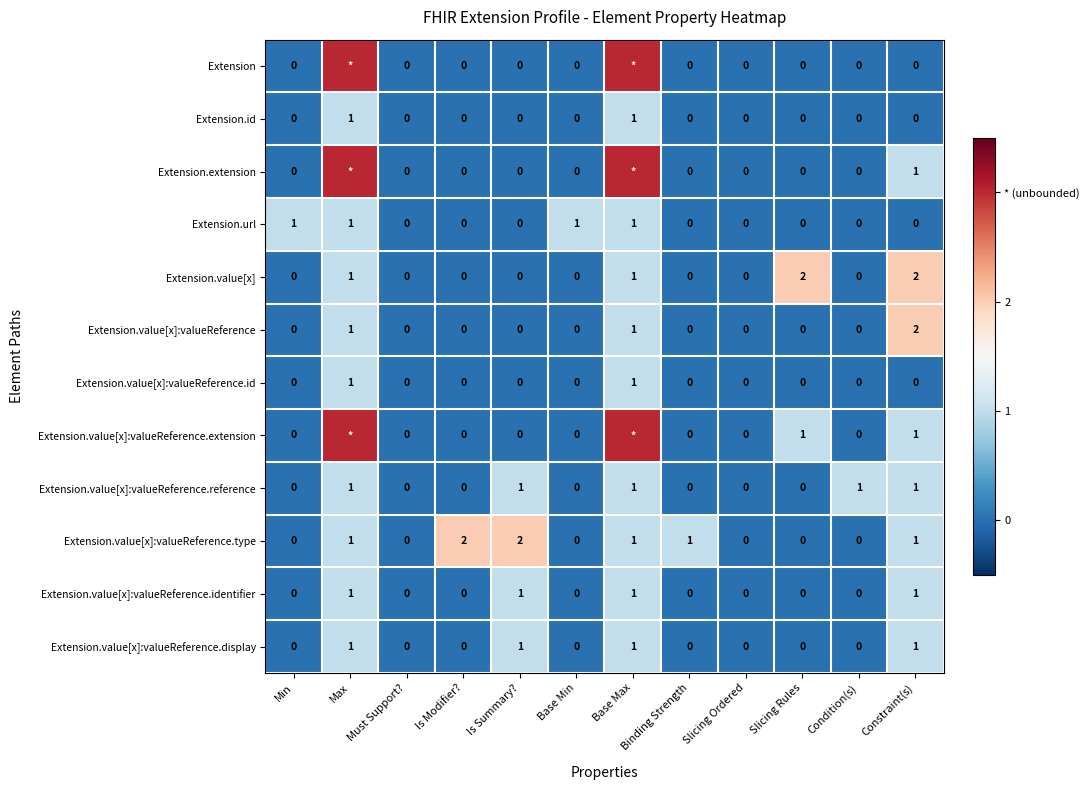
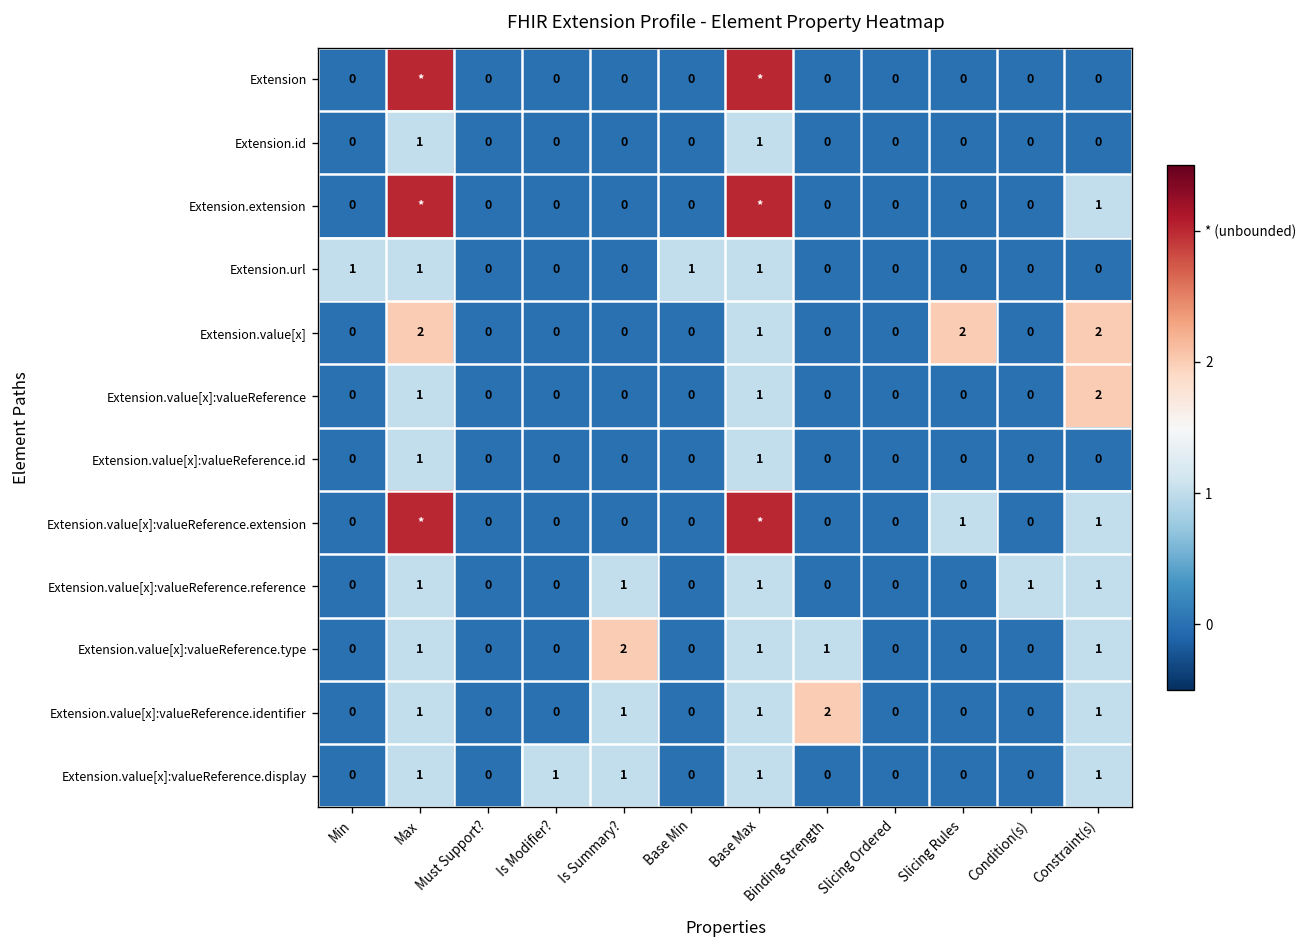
Extension.value[x], Max: 1 -> 2
Extension.value[x]:valueReference.type, Is Modifier?: 2 -> 0
Extension.value[x]:valueReference.identifier, Binding Strength: 0 -> 2
Extension.value[x]:valueReference.display, Is Modifier?: 0 -> 1
